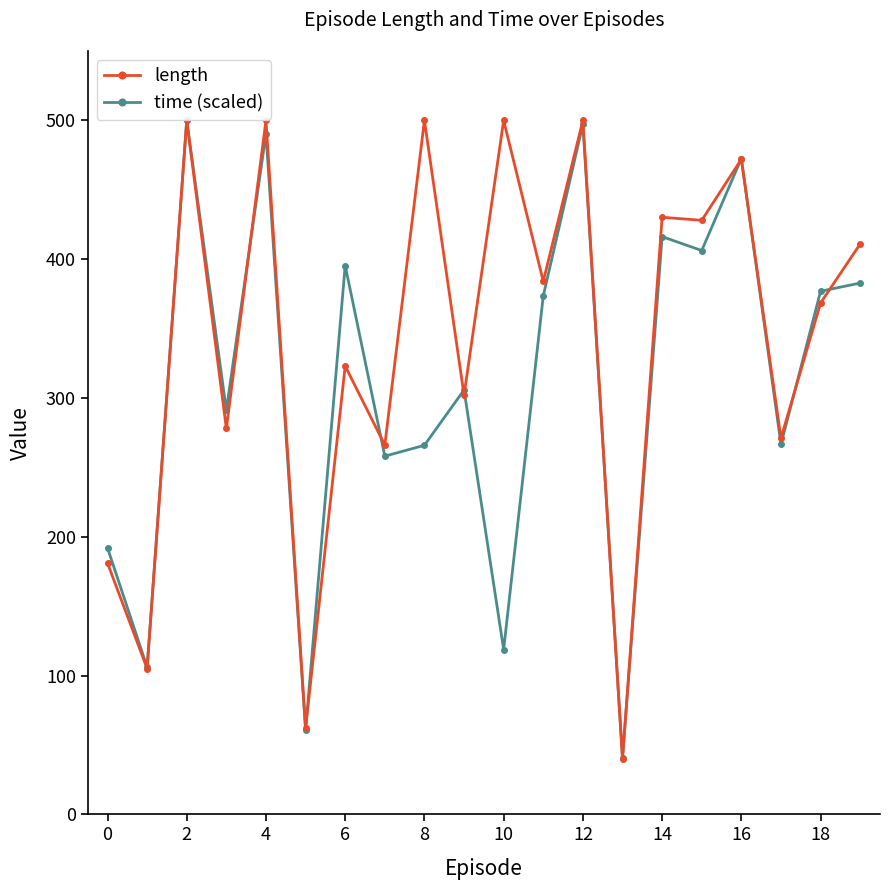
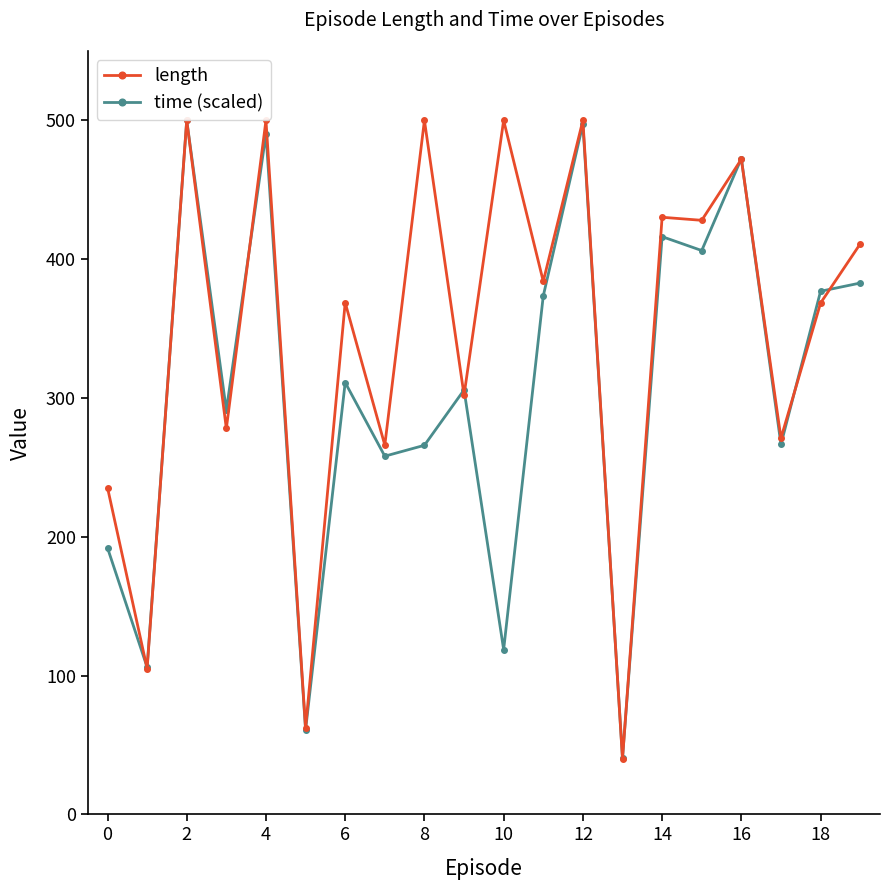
length, 0: 181 -> 235
length, 6: 323 -> 369
time (scaled), 6: 395 -> 311
